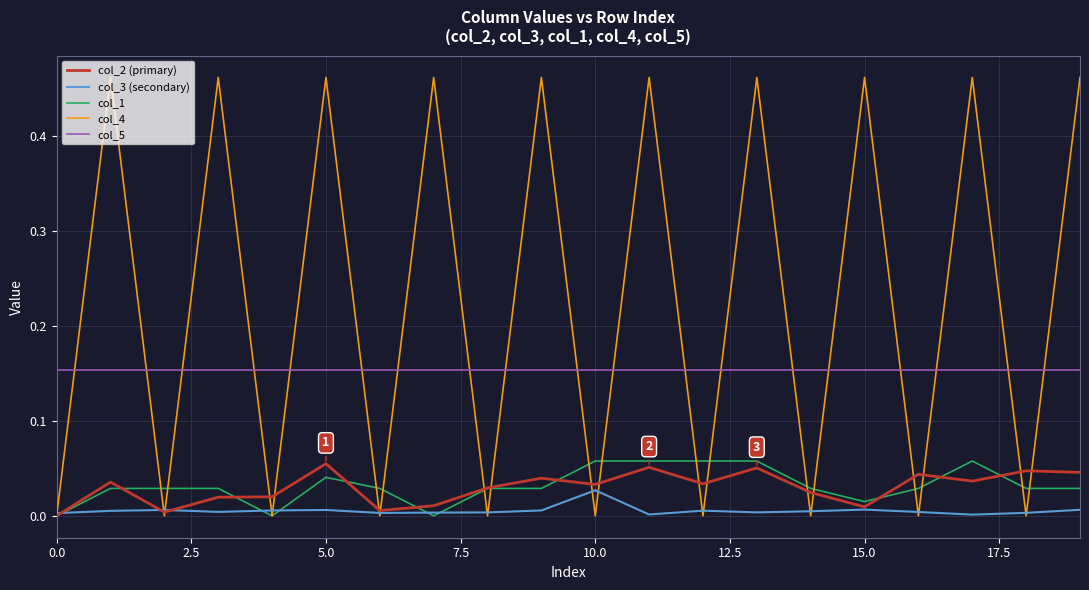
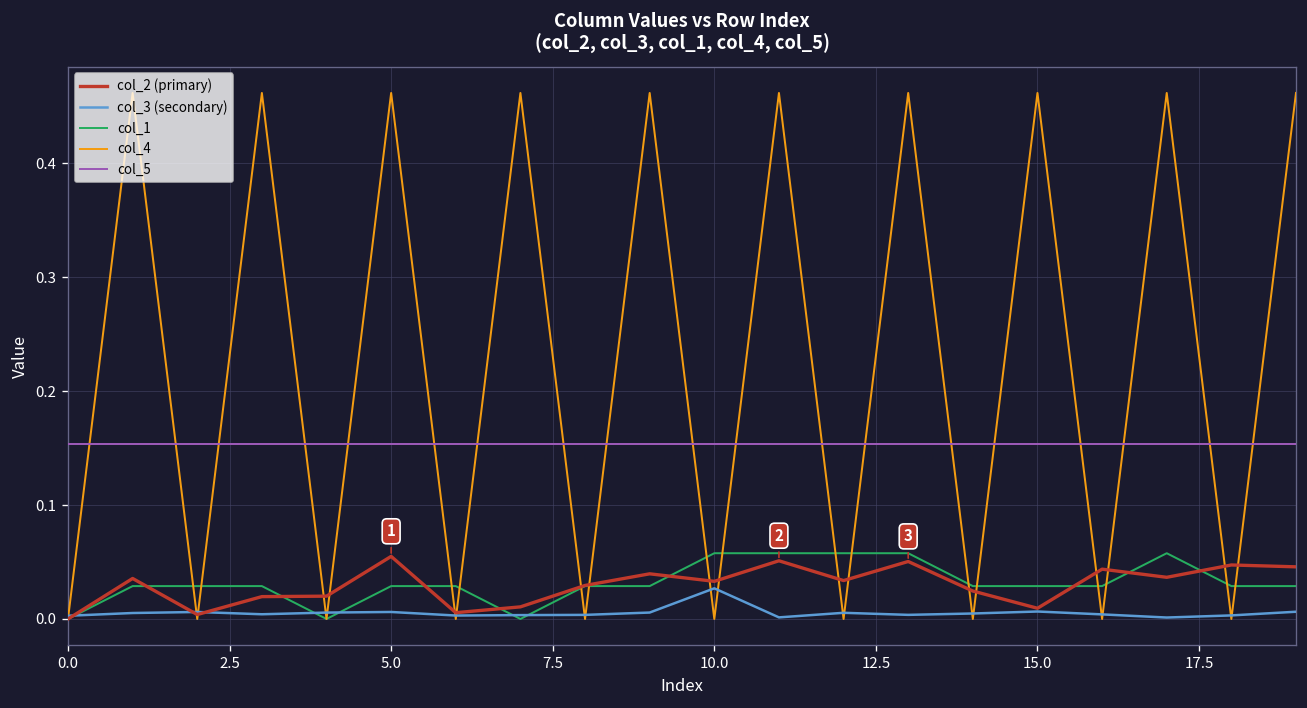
col_1, 5.0: 0.04 -> 0.03
col_1, 15.0: 0.01 -> 0.03
